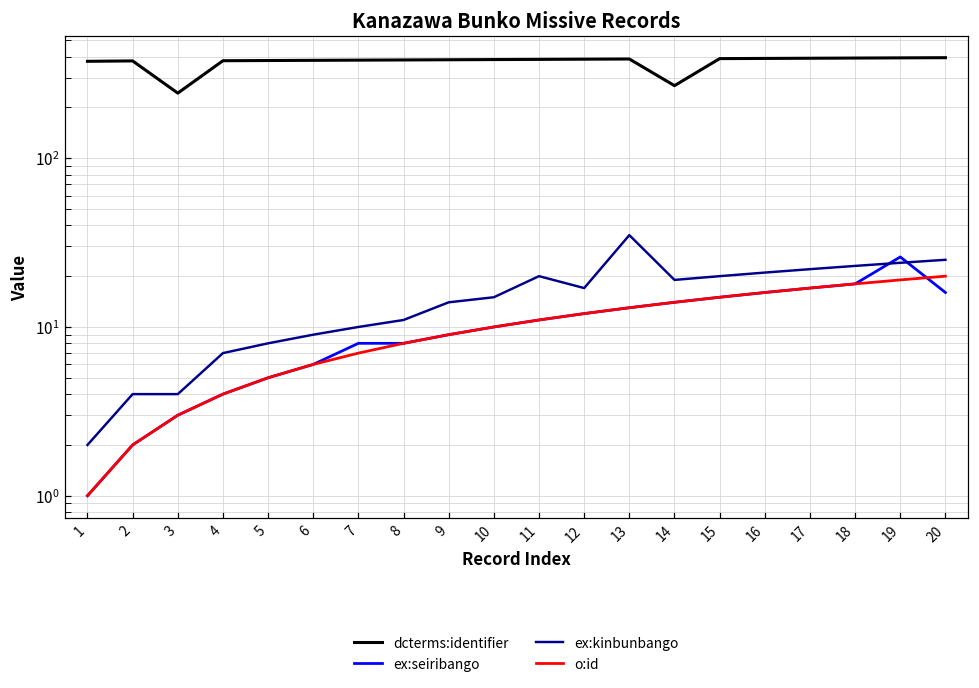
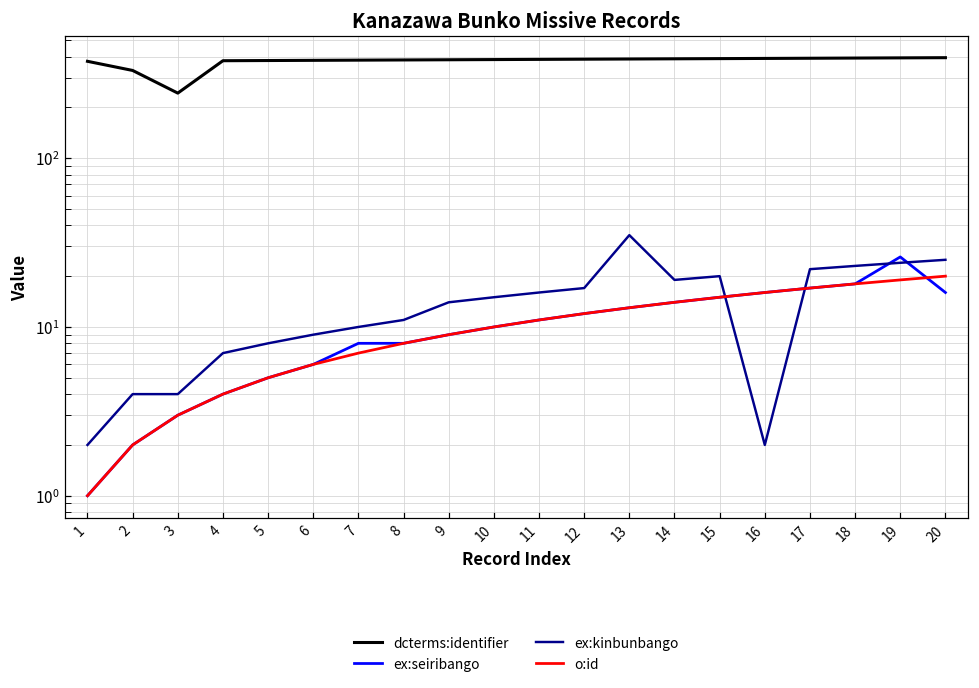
dcterms:identifier, 2: 380 -> 330
ex:kinbunbango, 11: 20 -> 16
dcterms:identifier, 14: 270 -> 390
ex:kinbunbango, 16: 21 -> 2
